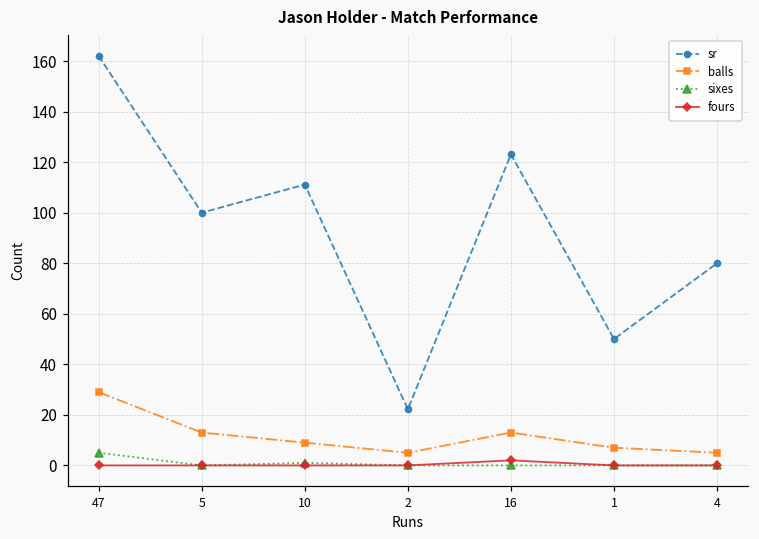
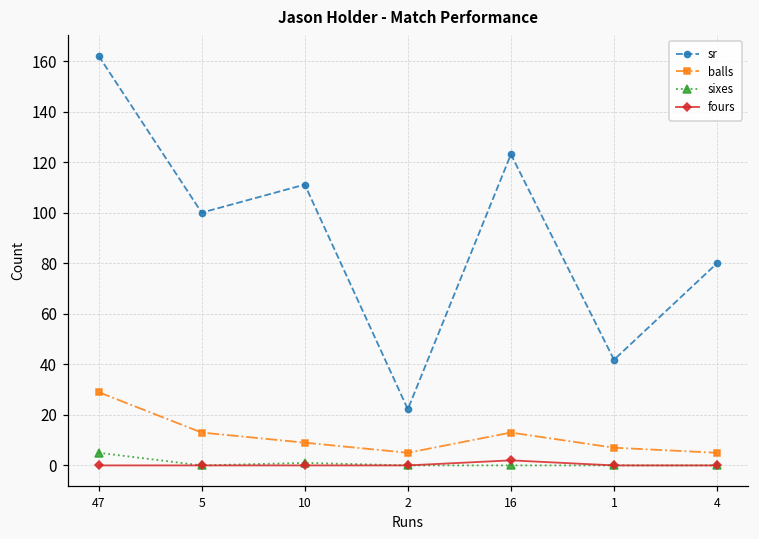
sr, 1: 50 -> 42
